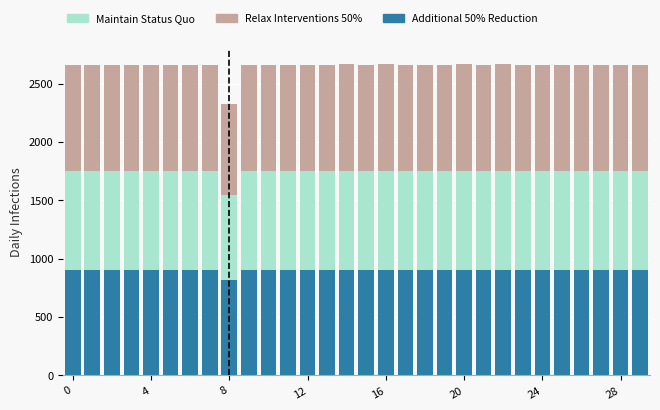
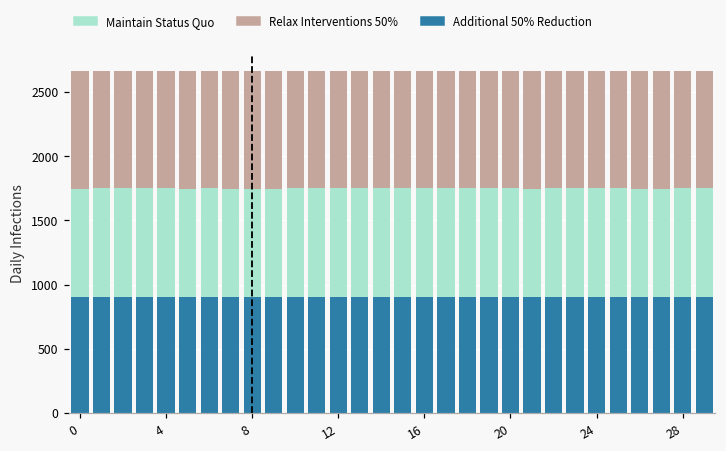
Additional 50% Reduction, 8: 810 -> 900
Maintain Status Quo, 8: 730 -> 850
Relax Interventions 50%, 8: 780 -> 910
